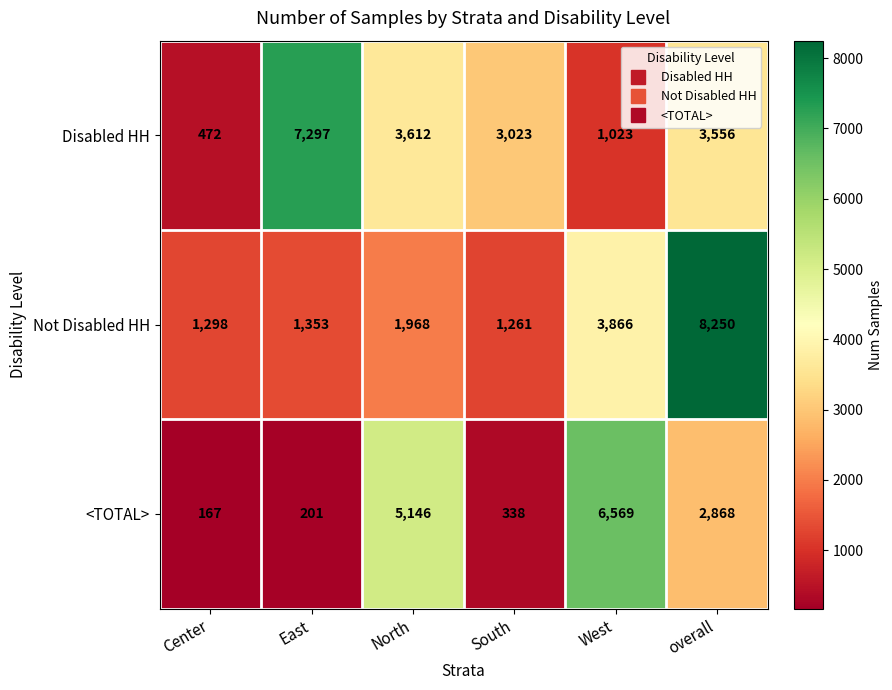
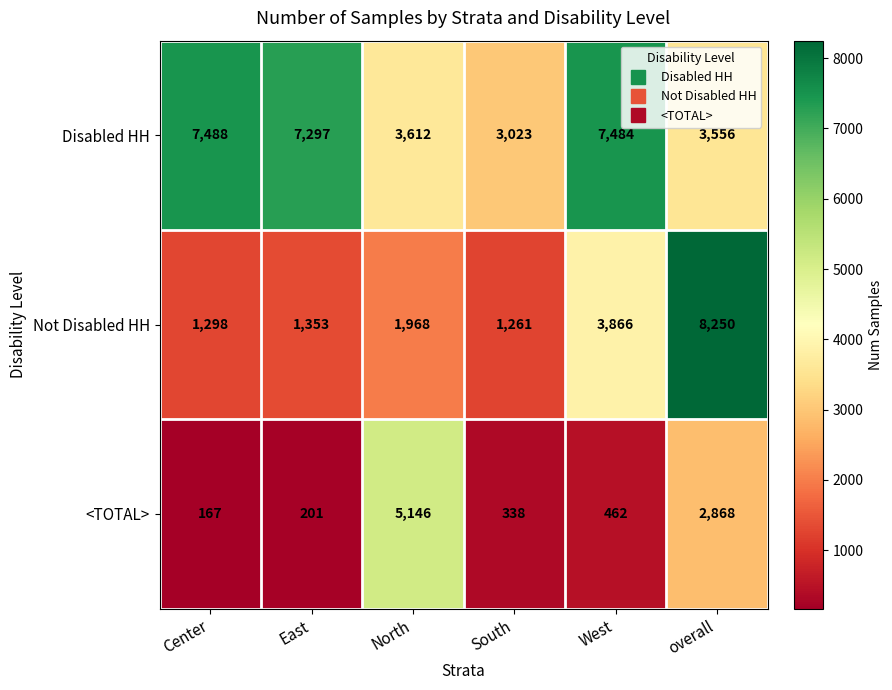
Disabled HH, Center: 472 -> 7,488
Disabled HH, West: 1,023 -> 7,484
<TOTAL>, West: 6,569 -> 462
